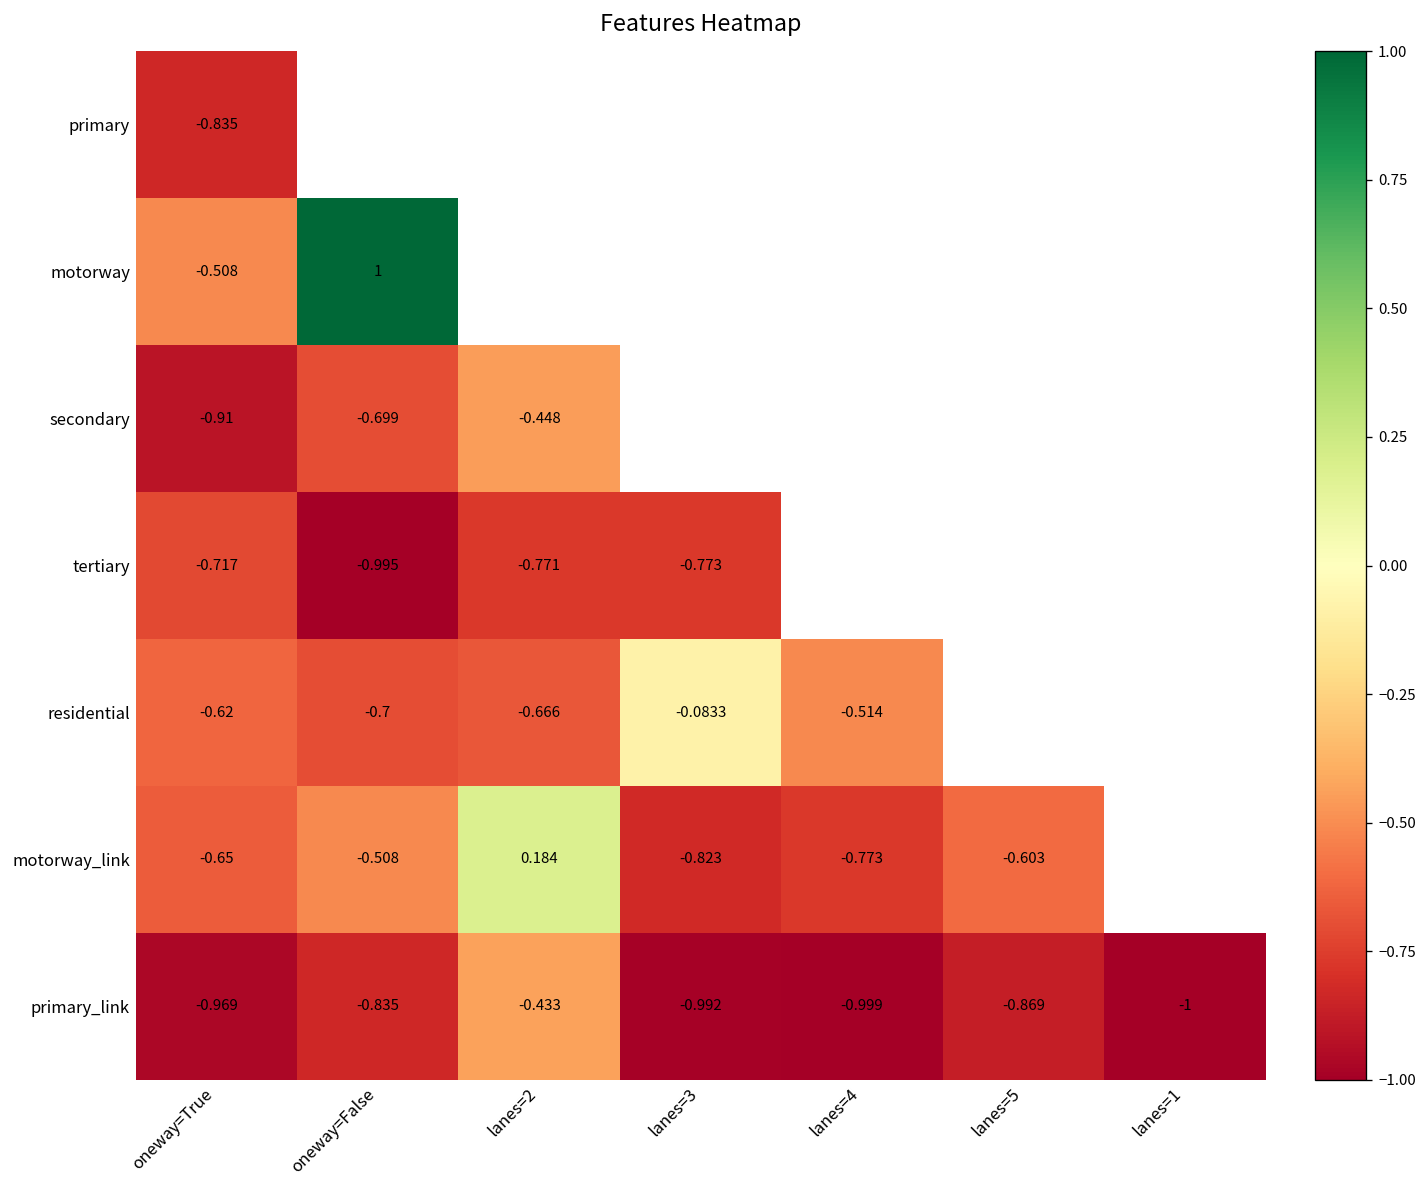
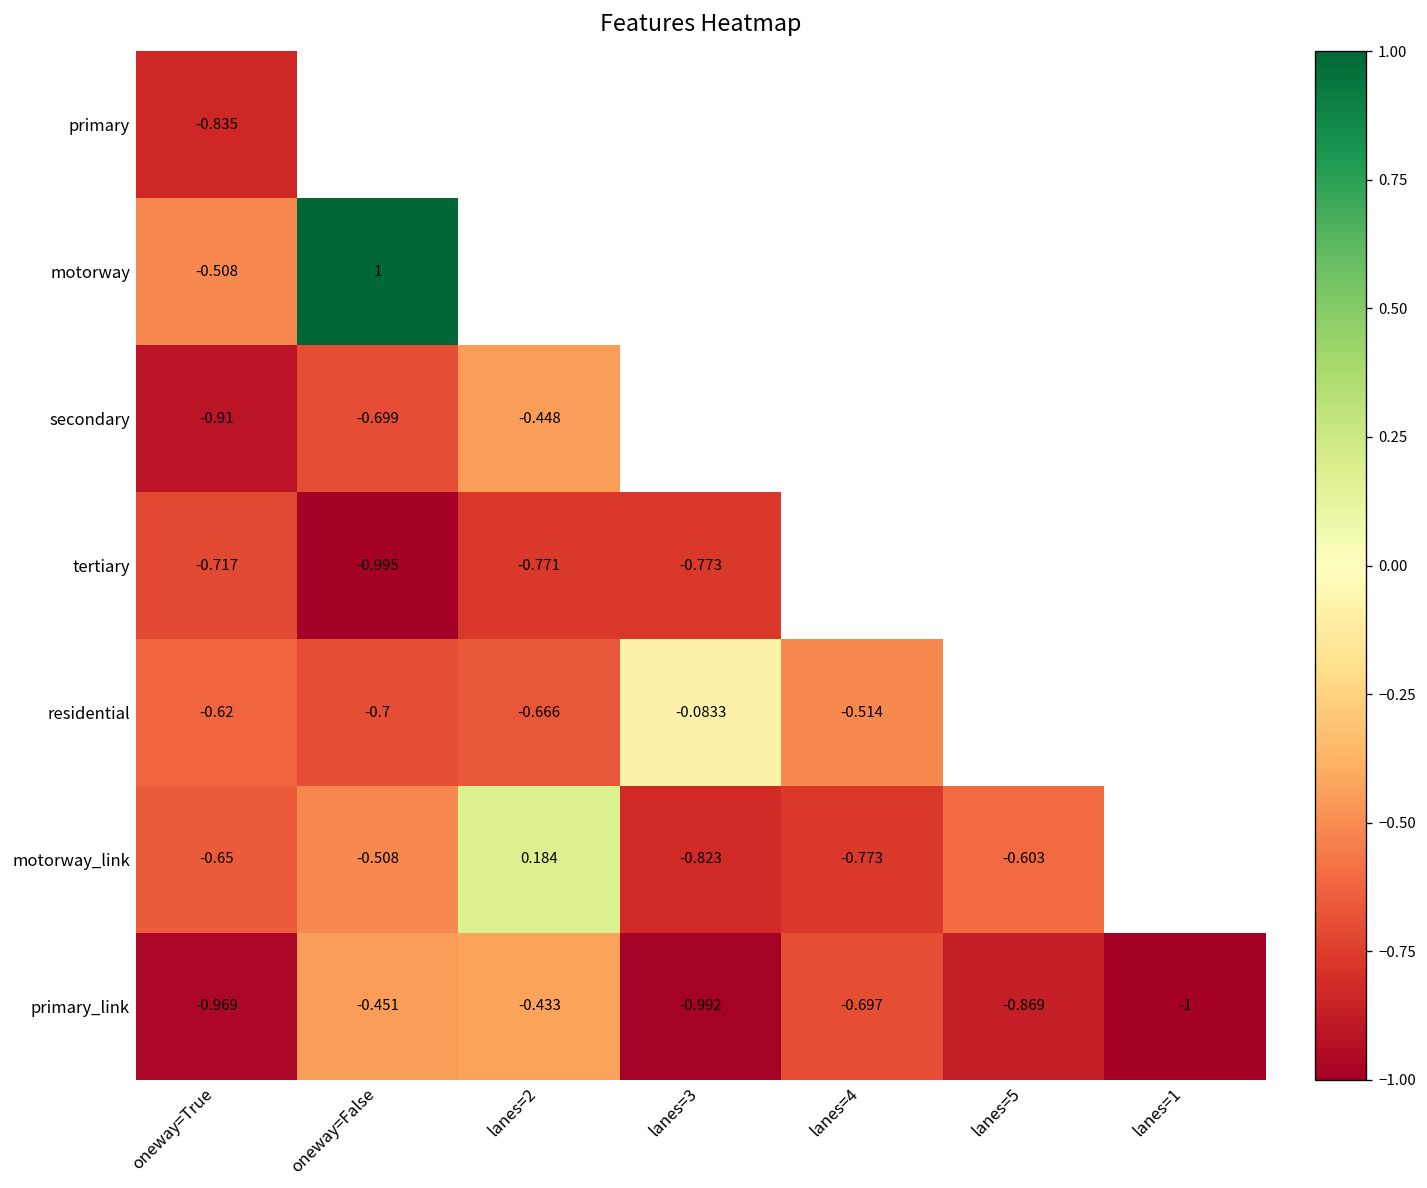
primary_link, oneway=False: -0.835 -> -0.451
primary_link, lanes=4: -0.999 -> -0.697
